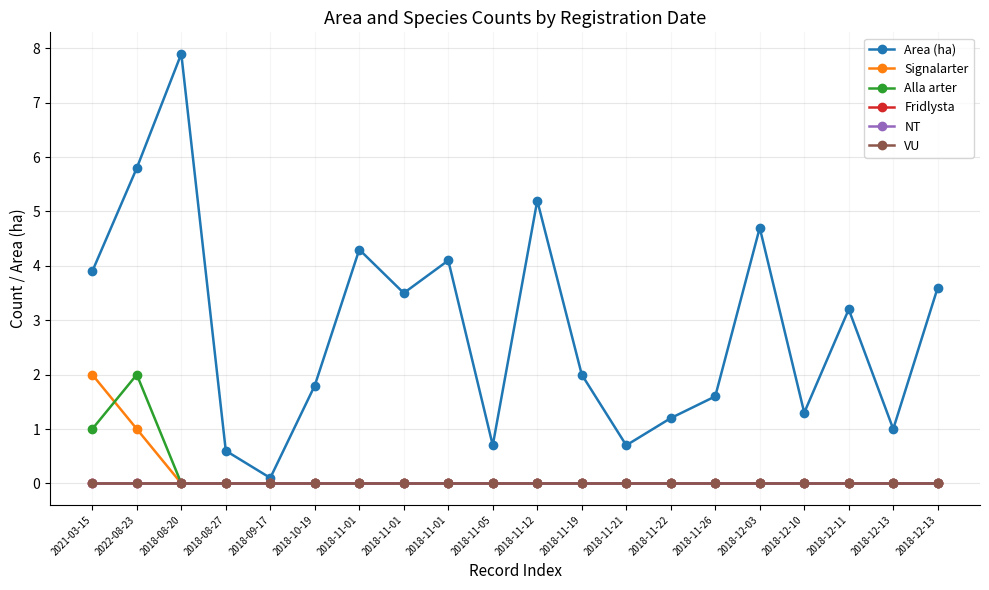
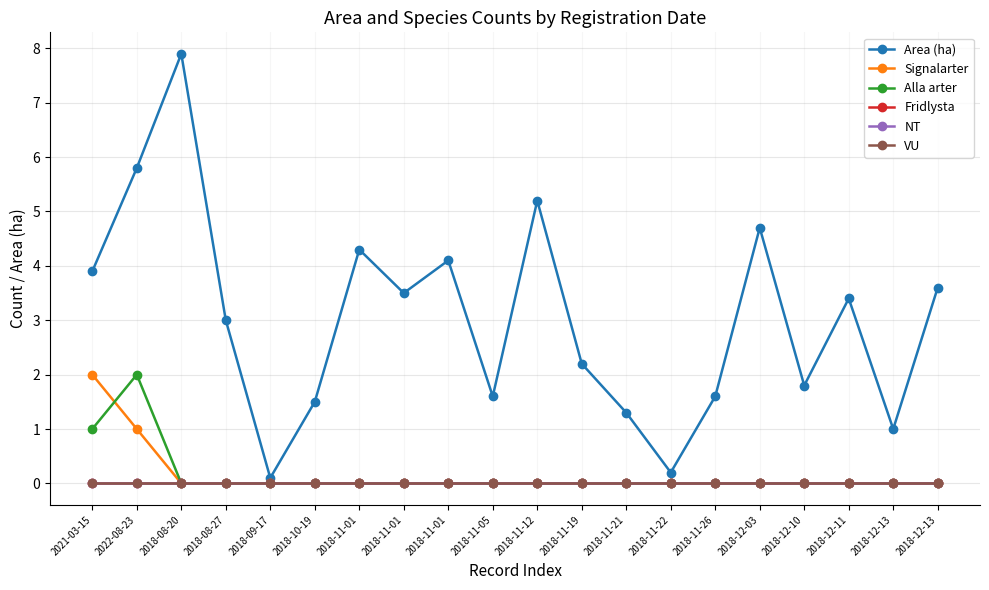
Area (ha), 2018-08-27: 0.6 -> 3.0
Area (ha), 2018-10-19: 1.8 -> 1.5
Area (ha), 2018-11-05: 0.7 -> 1.6
Area (ha), 2018-11-19: 2.0 -> 2.2
Area (ha), 2018-11-21: 0.7 -> 1.3
Area (ha), 2018-11-22: 1.2 -> 0.2
Area (ha), 2018-12-10: 1.3 -> 1.8
Area (ha), 2018-12-11: 3.2 -> 3.4
